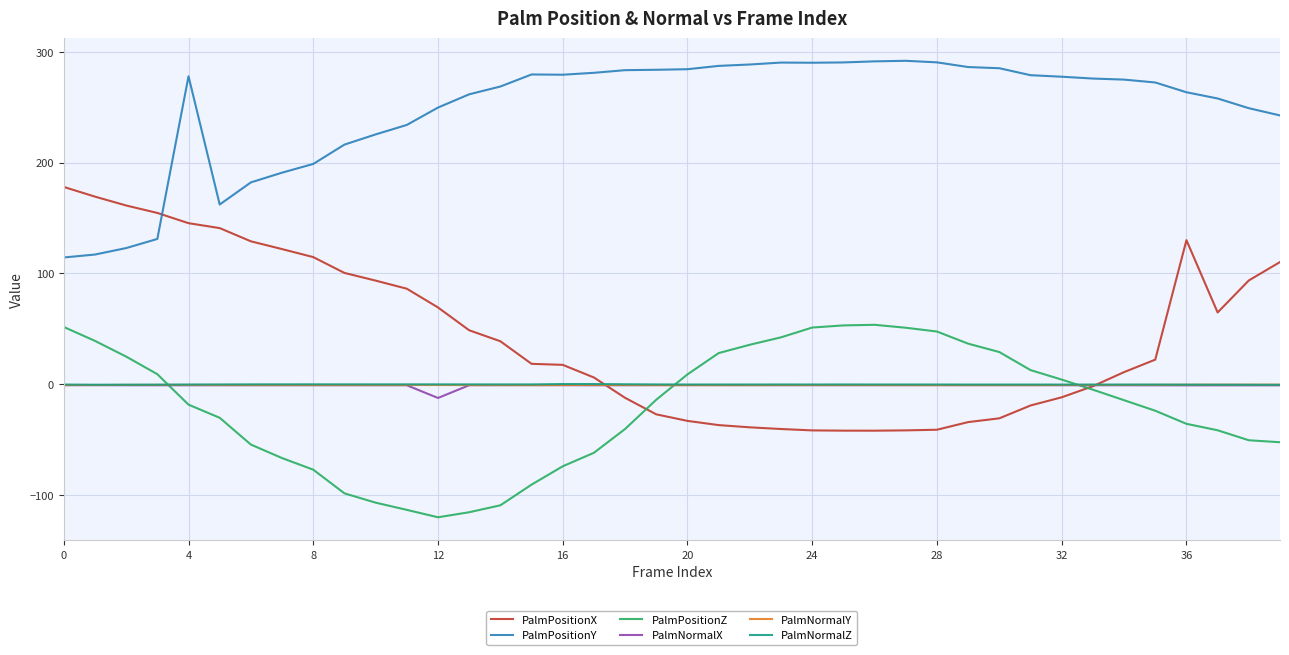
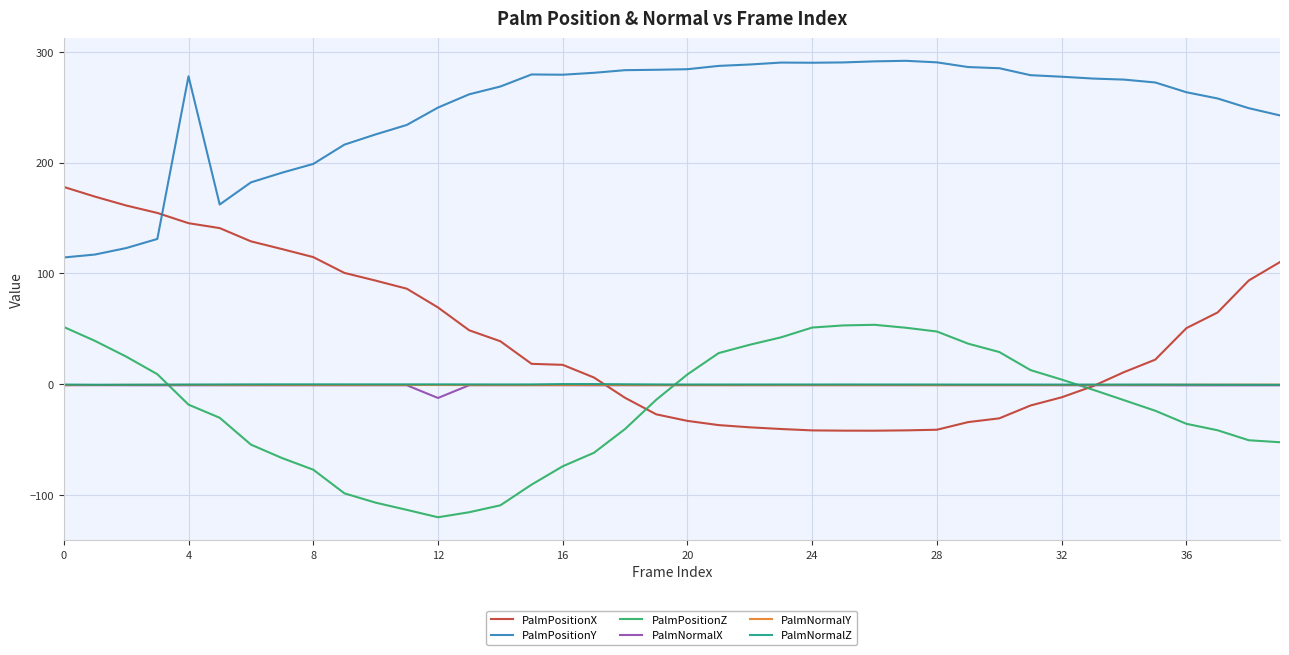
PalmPositionX, 36: 130 -> 51
